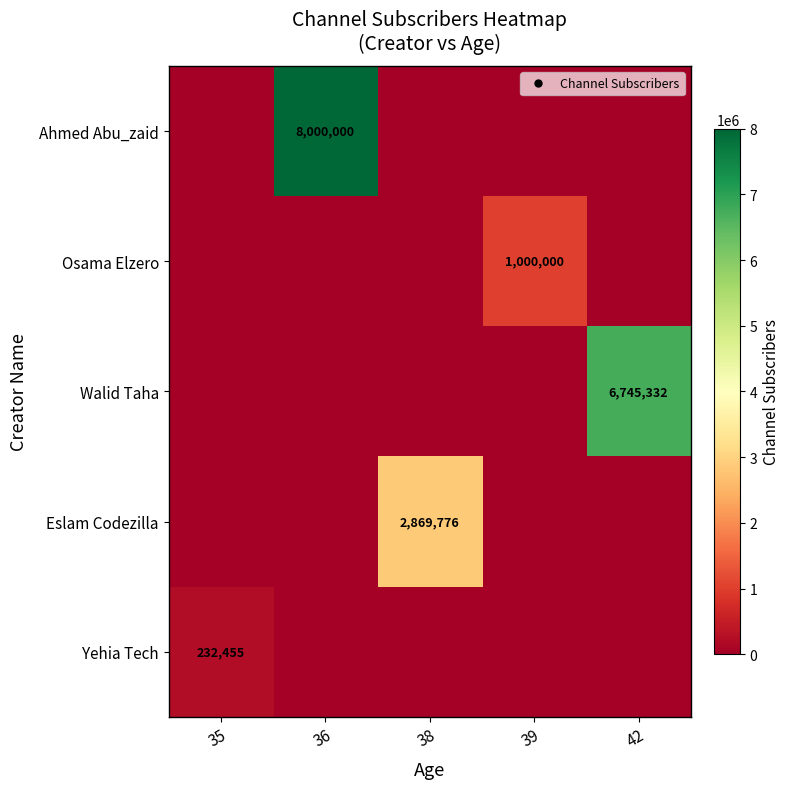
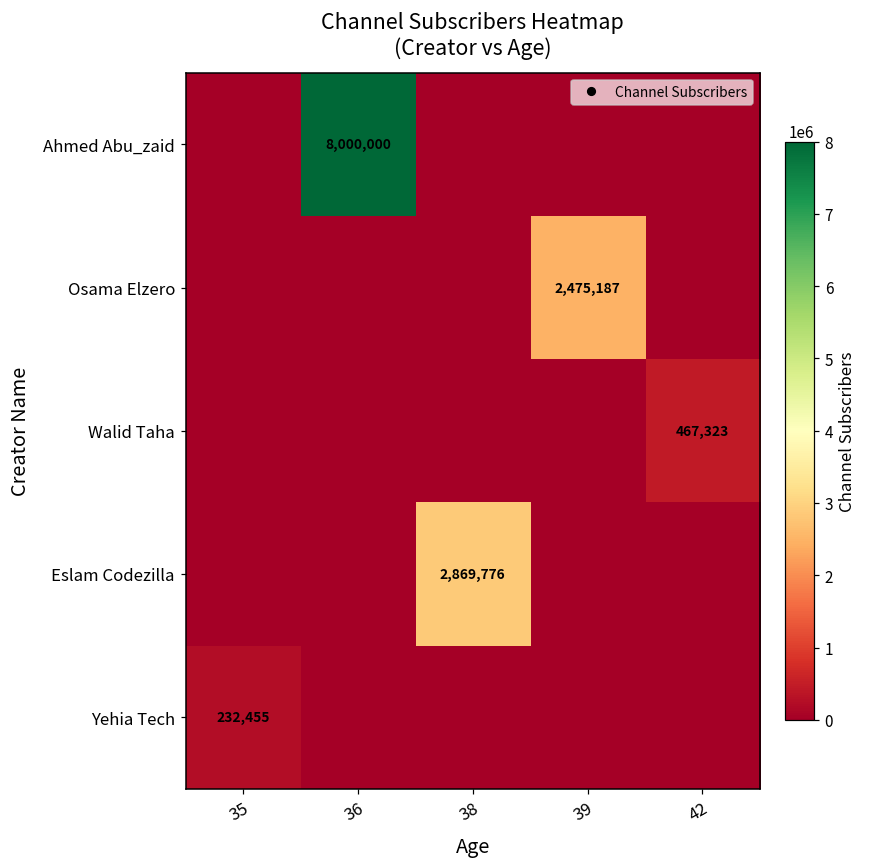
Osama Elzero, 39: 1,000,000 -> 2,475,187
Walid Taha, 42: 6,745,332 -> 467,323
